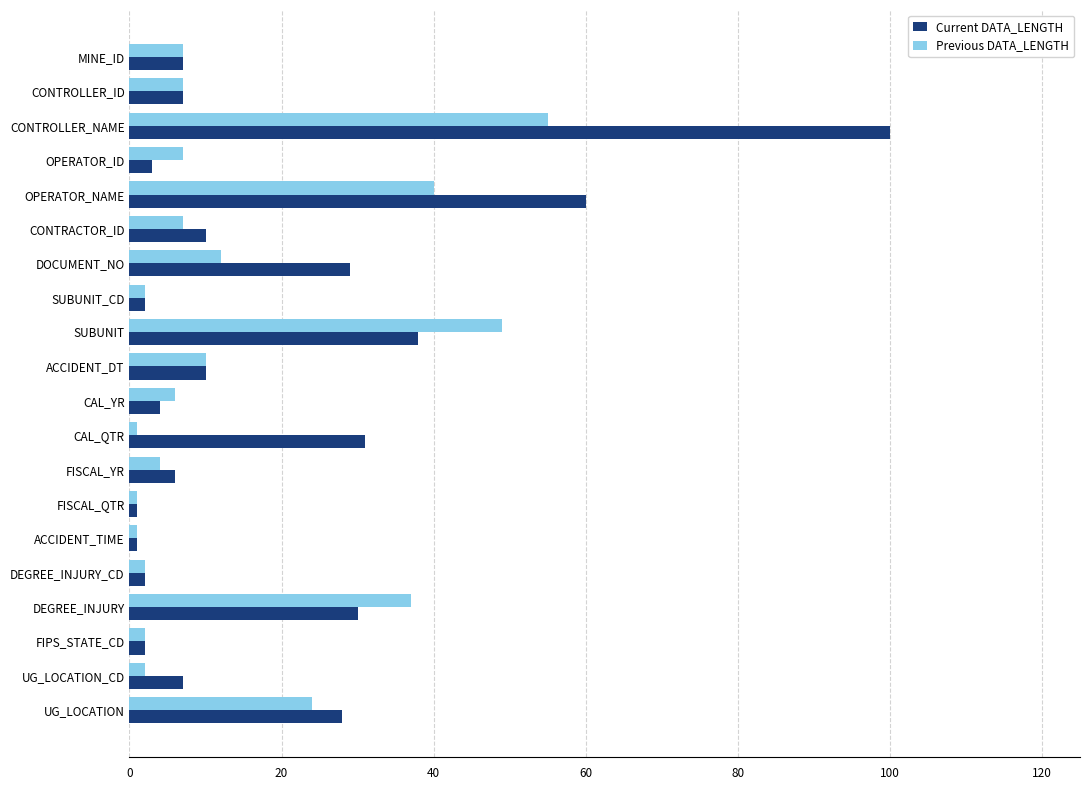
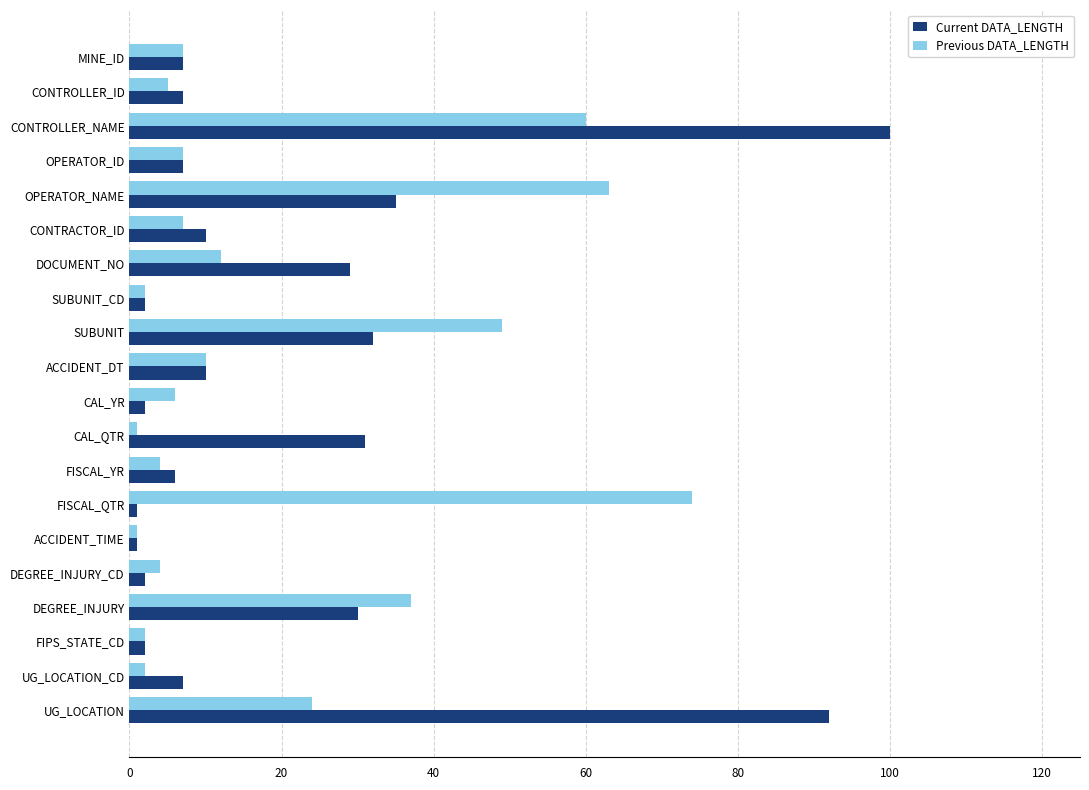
Previous DATA_LENGTH, CONTROLLER_ID: 7 -> 5
Previous DATA_LENGTH, CONTROLLER_NAME: 55 -> 60
Current DATA_LENGTH, OPERATOR_ID: 3 -> 7
Previous DATA_LENGTH, OPERATOR_NAME: 40 -> 63
Current DATA_LENGTH, OPERATOR_NAME: 60 -> 35
Current DATA_LENGTH, SUBUNIT: 38 -> 32
Current DATA_LENGTH, CAL_YR: 4 -> 2
Previous DATA_LENGTH, FISCAL_QTR: 1 -> 74
Previous DATA_LENGTH, DEGREE_INJURY_CD: 2 -> 4
Current DATA_LENGTH, UG_LOCATION: 28 -> 92
